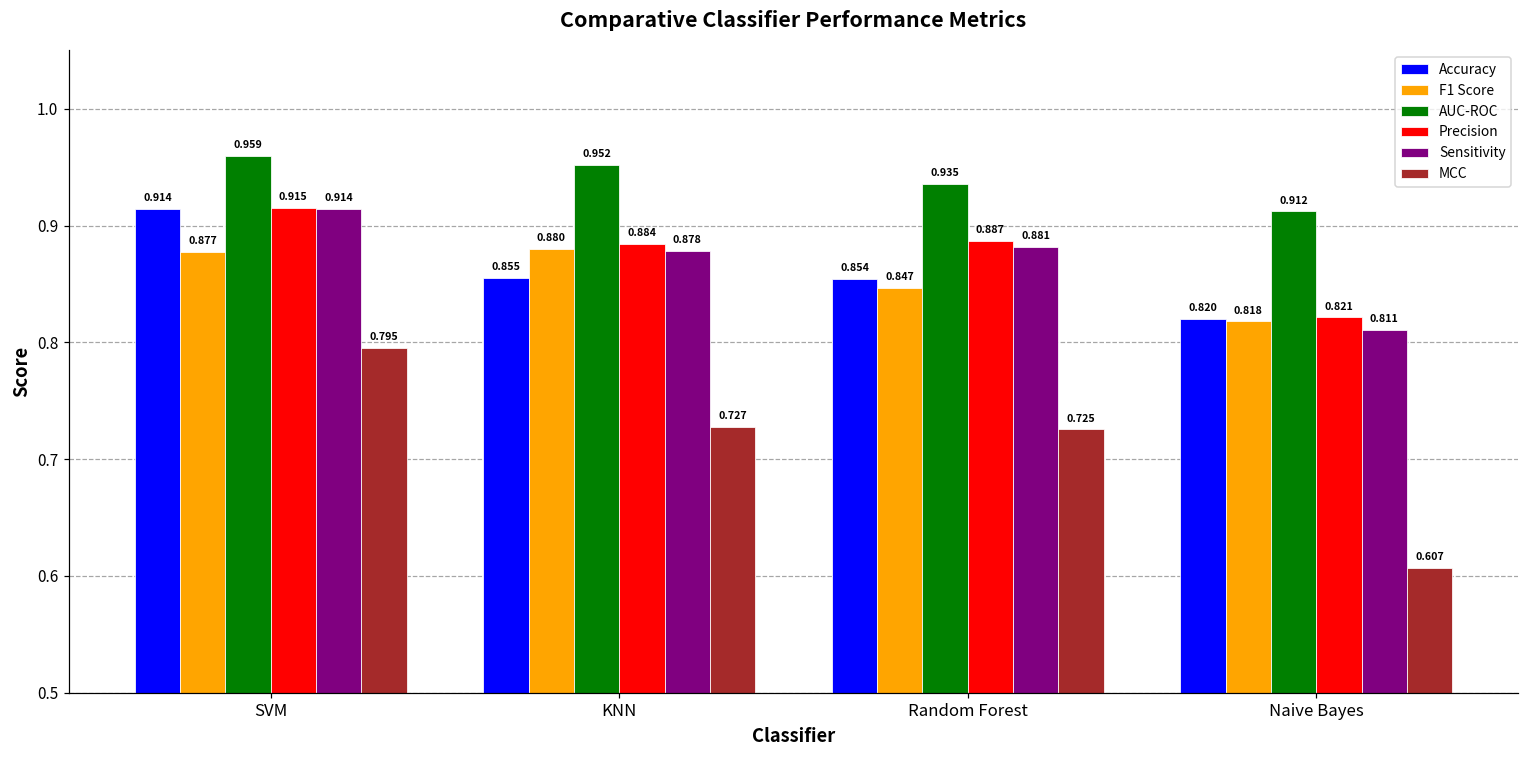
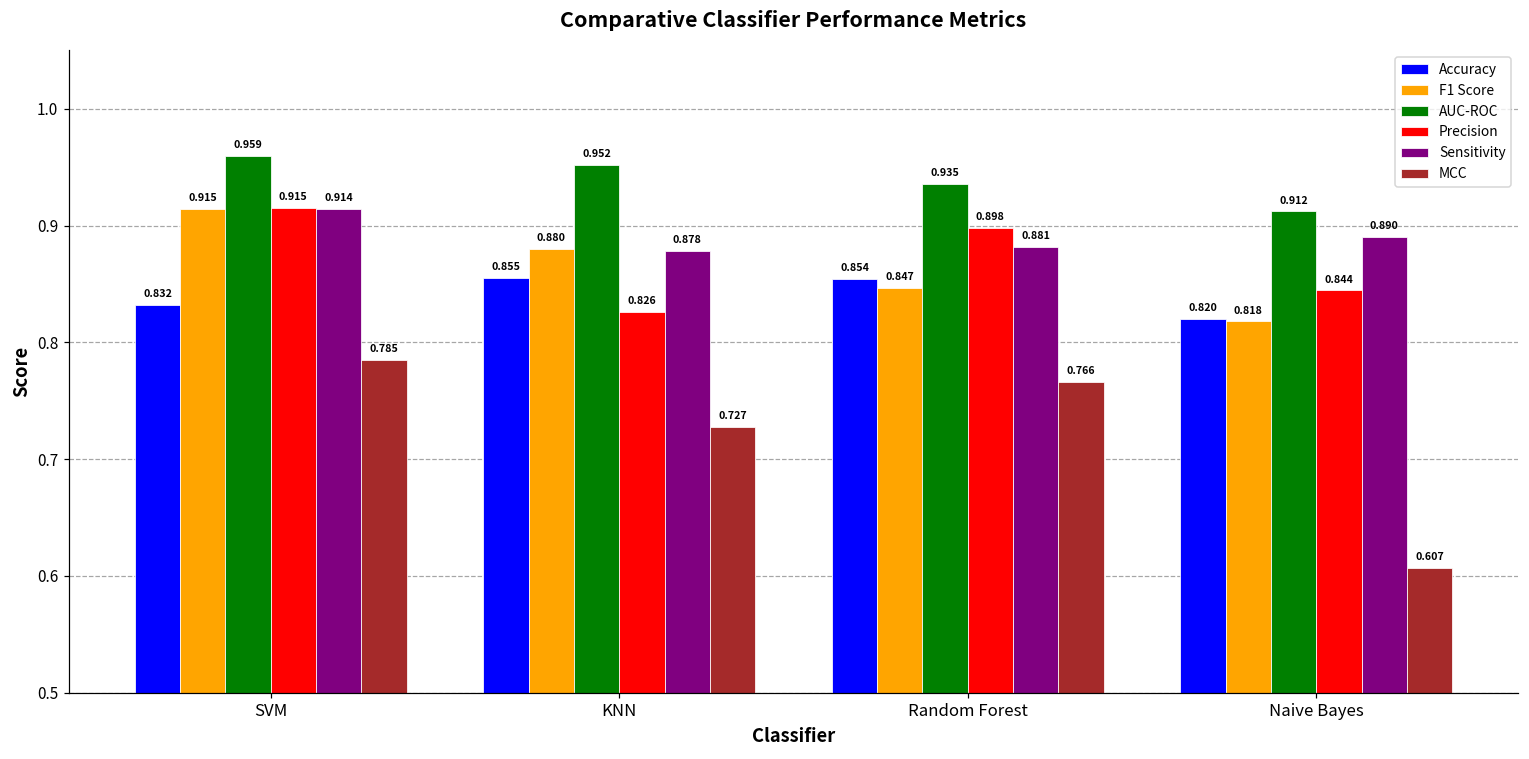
Accuracy, SVM: 0.914 -> 0.832
F1 Score, SVM: 0.877 -> 0.915
MCC, SVM: 0.795 -> 0.785
Precision, KNN: 0.884 -> 0.826
Precision, Random Forest: 0.887 -> 0.898
MCC, Random Forest: 0.725 -> 0.766
Precision, Naive Bayes: 0.821 -> 0.844
Sensitivity, Naive Bayes: 0.811 -> 0.890
